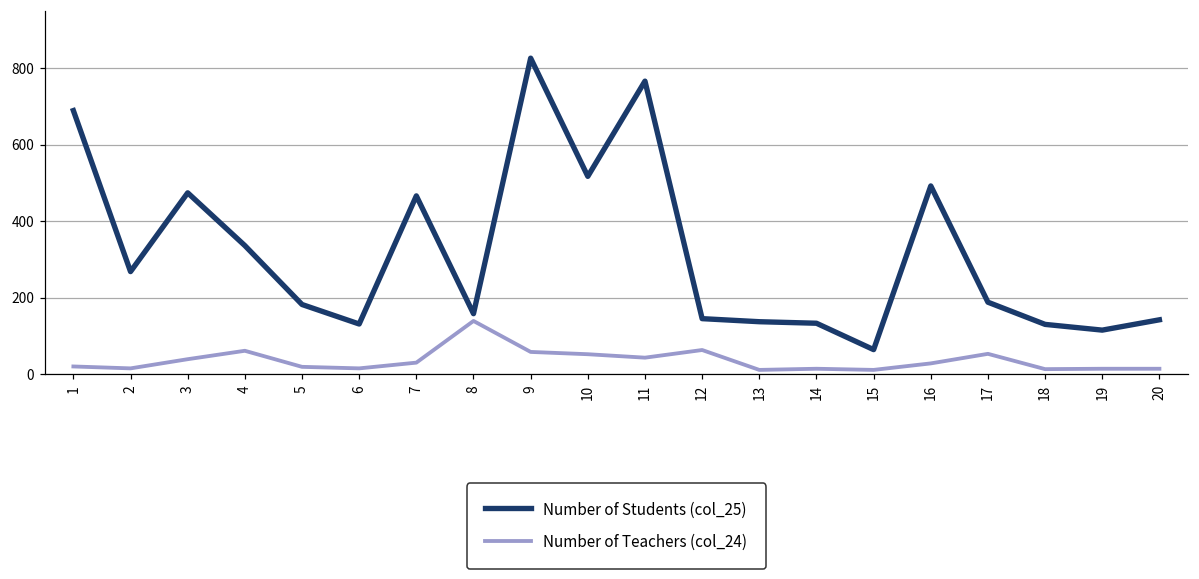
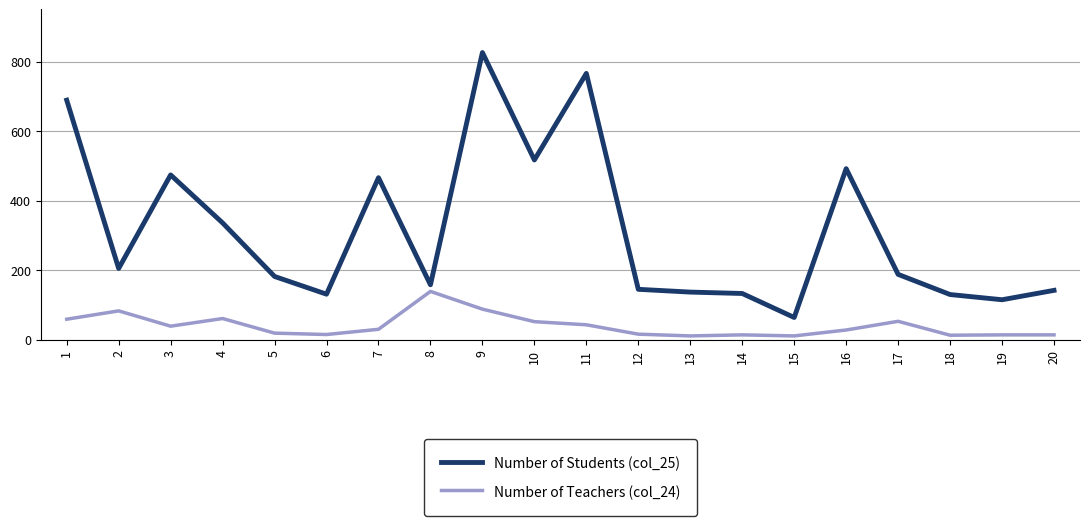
Number of Teachers (col_24), 1: 20 -> 60
Number of Students (col_25), 2: 270 -> 210
Number of Teachers (col_24), 2: 20 -> 80
Number of Teachers (col_24), 9: 60 -> 90
Number of Teachers (col_24), 12: 60 -> 20
